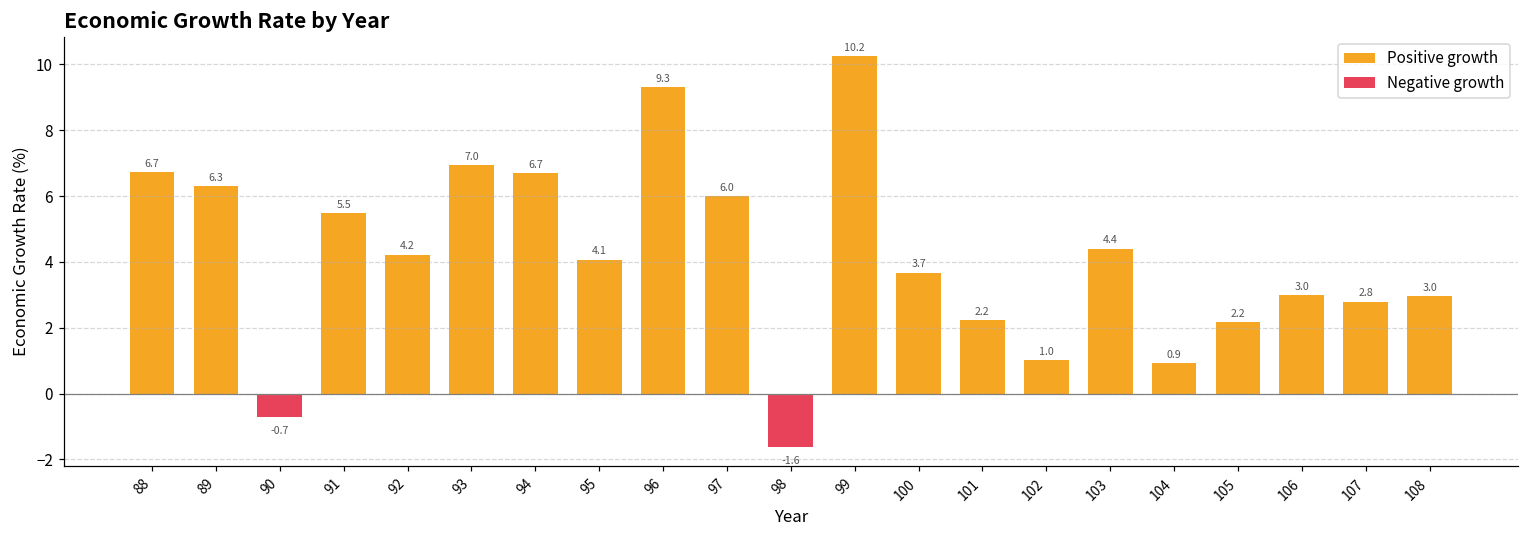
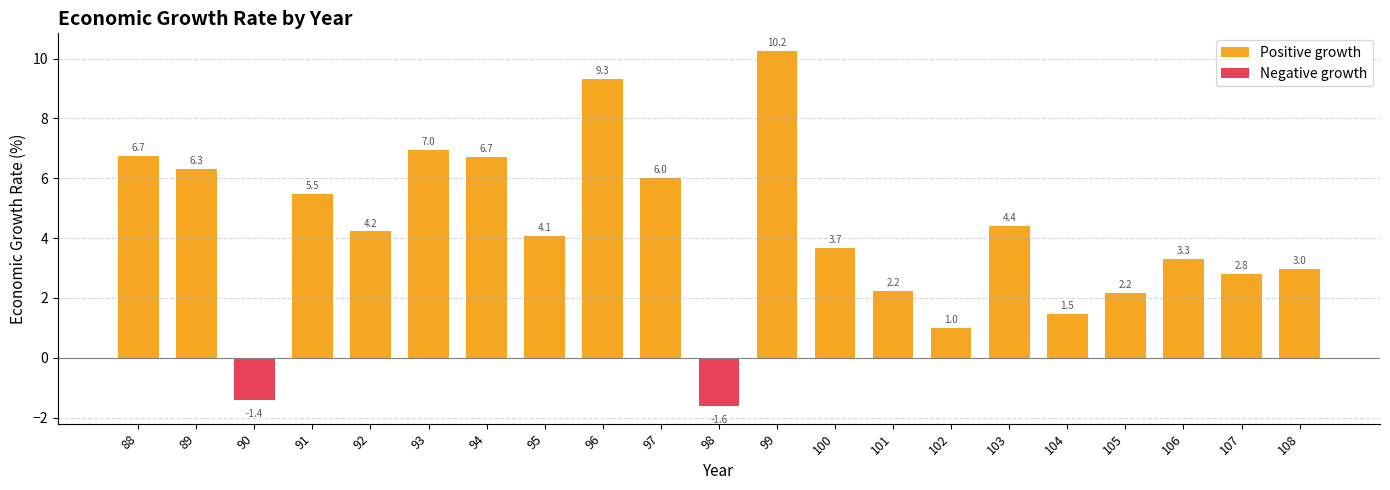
Negative growth, 90: -0.7 -> -1.4
Positive growth, 104: 0.9 -> 1.5
Positive growth, 106: 3.0 -> 3.3
